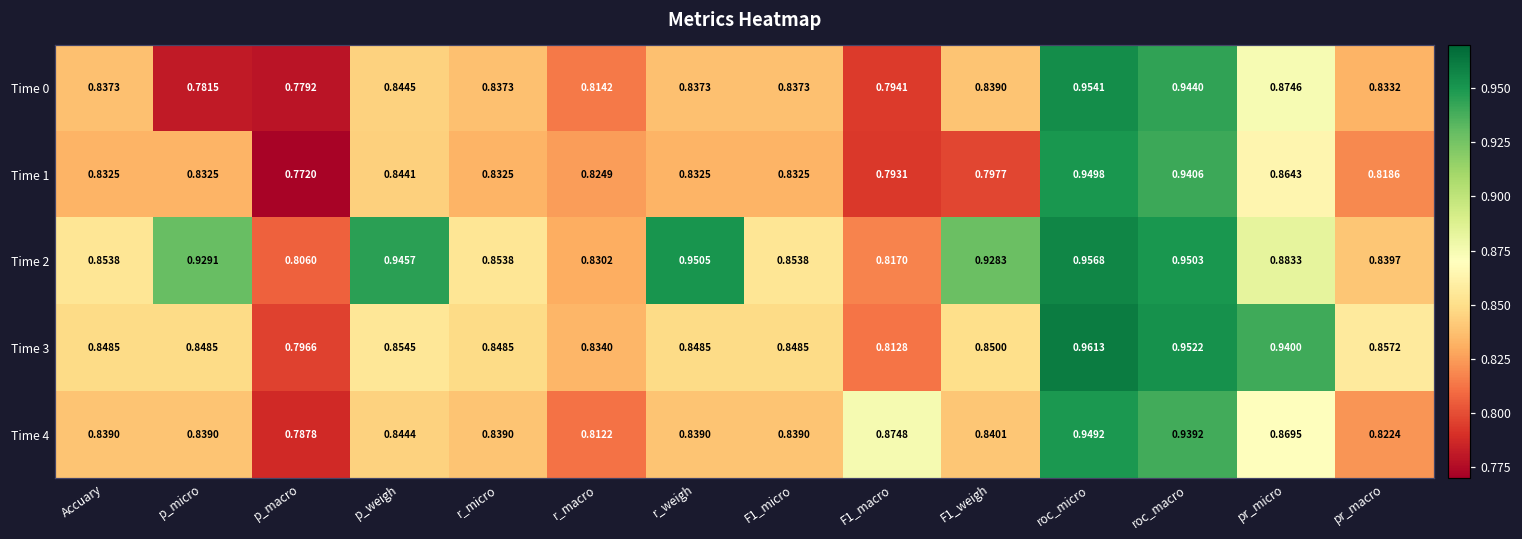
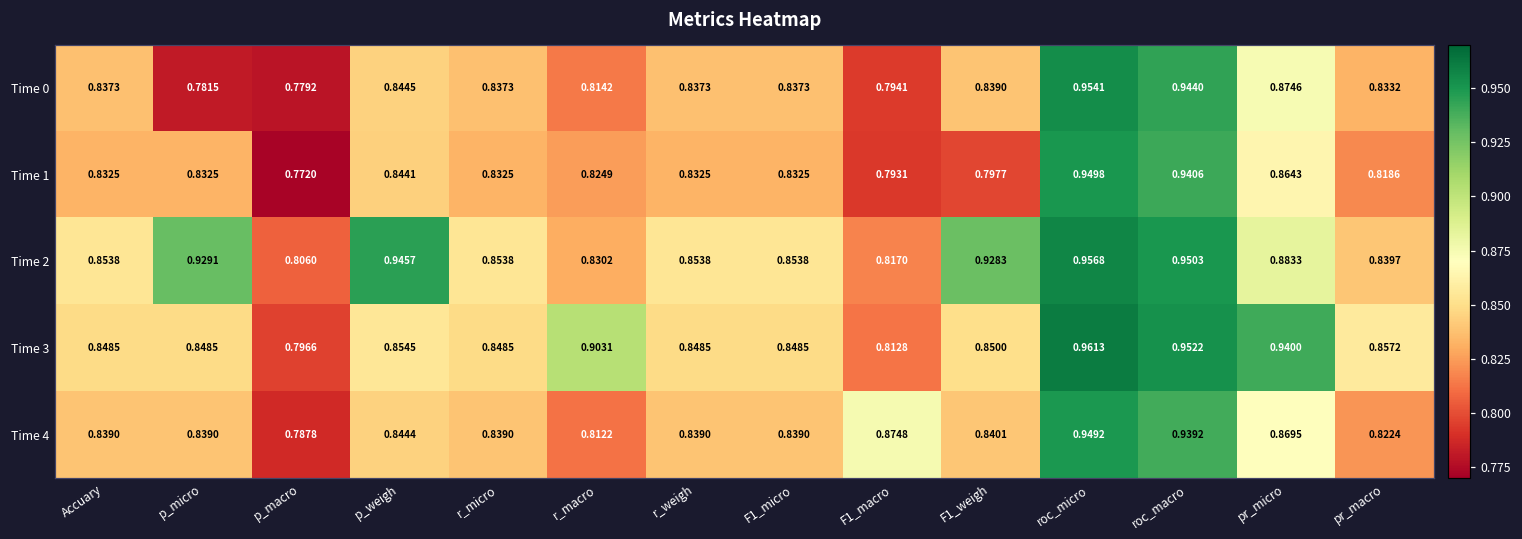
Time 2, r_weigh: 0.9505 -> 0.8538
Time 3, r_macro: 0.8340 -> 0.9031
